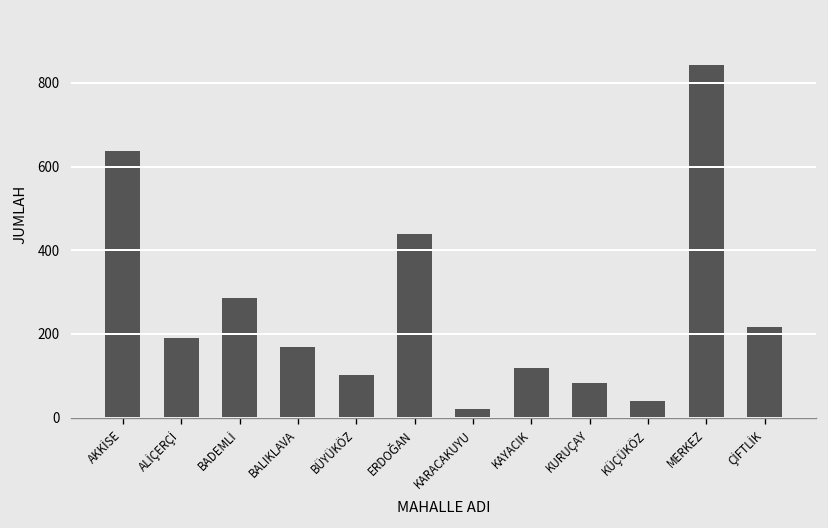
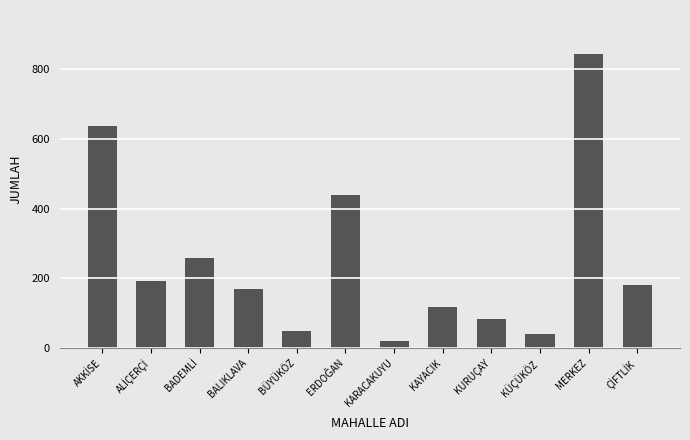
BADEMLİ: 290 -> 260
BÜYÜKÖZ: 100 -> 50
ÇİFTLİK: 220 -> 180
